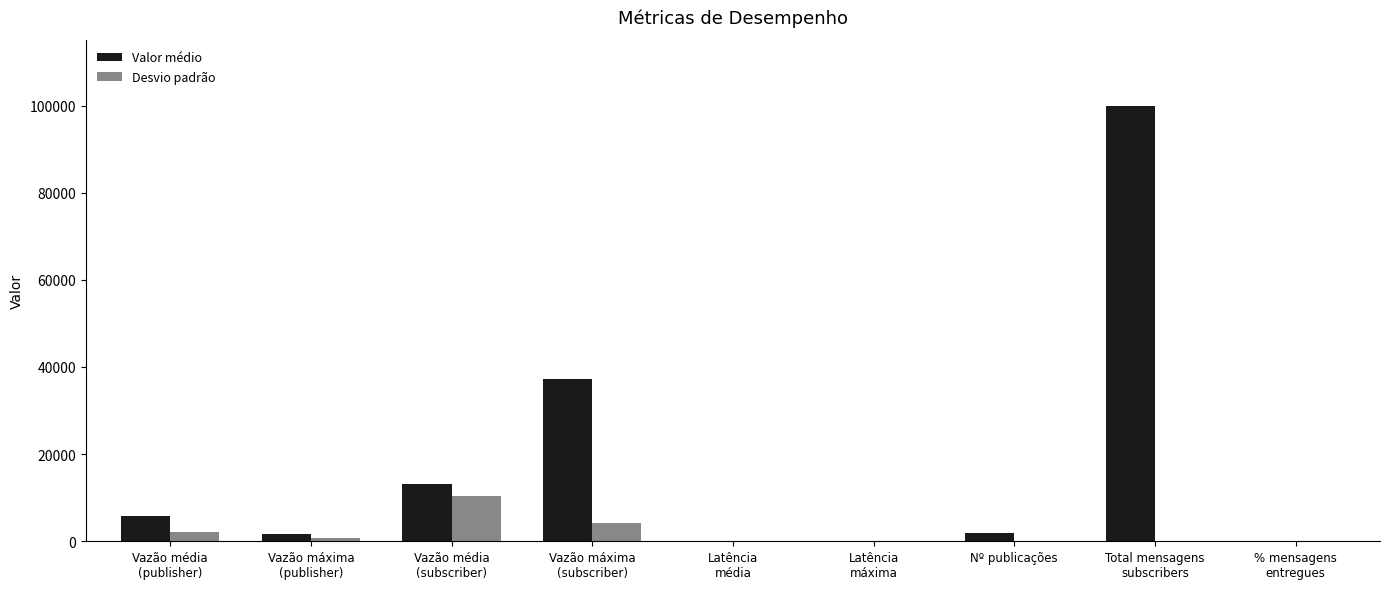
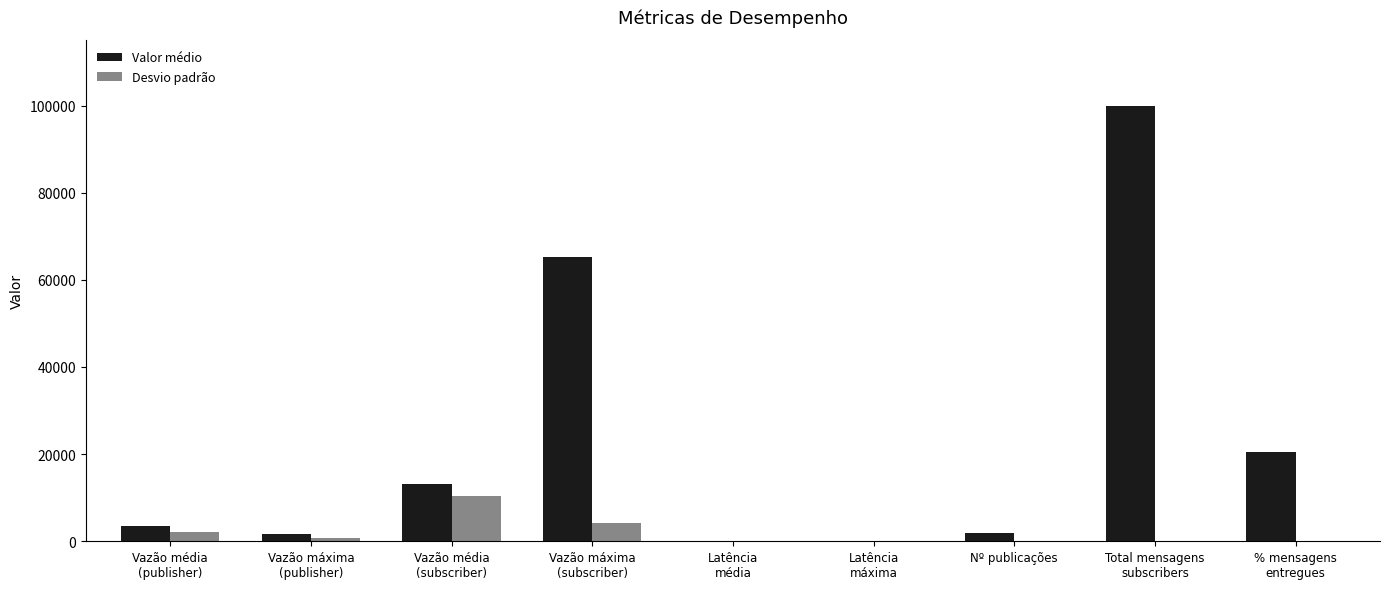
Valor médio, Vazão média (publisher): 6000 -> 4000
Valor médio, Vazão máxima (subscriber): 37000 -> 65000
Valor médio, % mensagens entregues: 0 -> 20000
